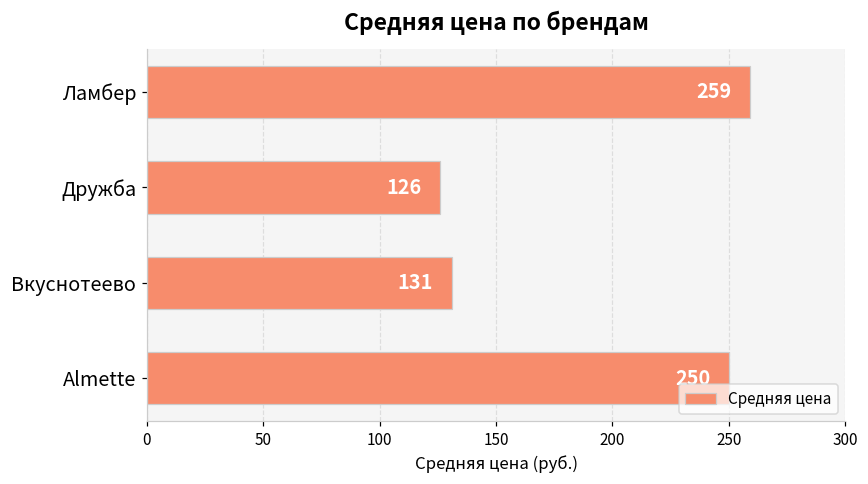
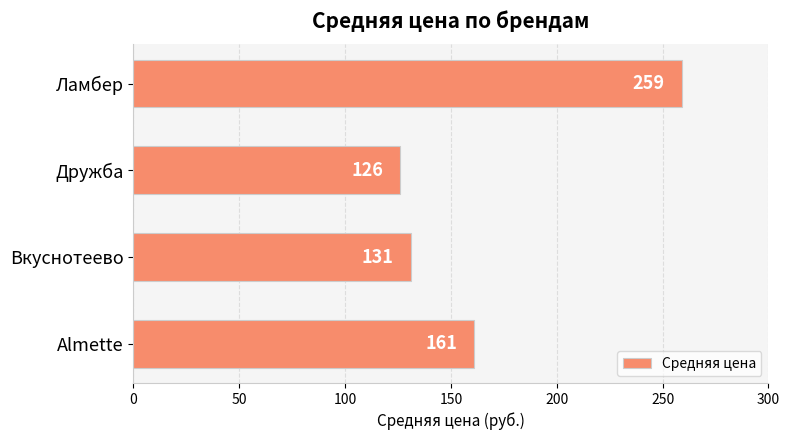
Almette: 250 -> 161
